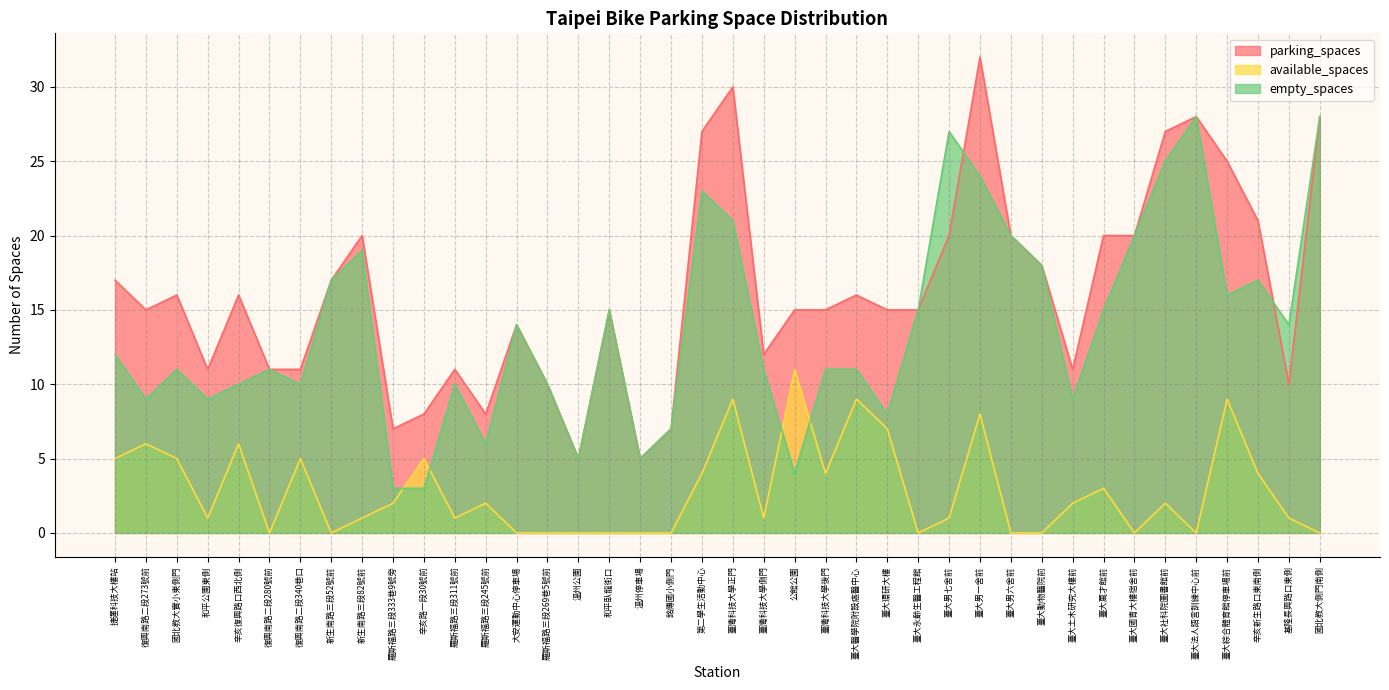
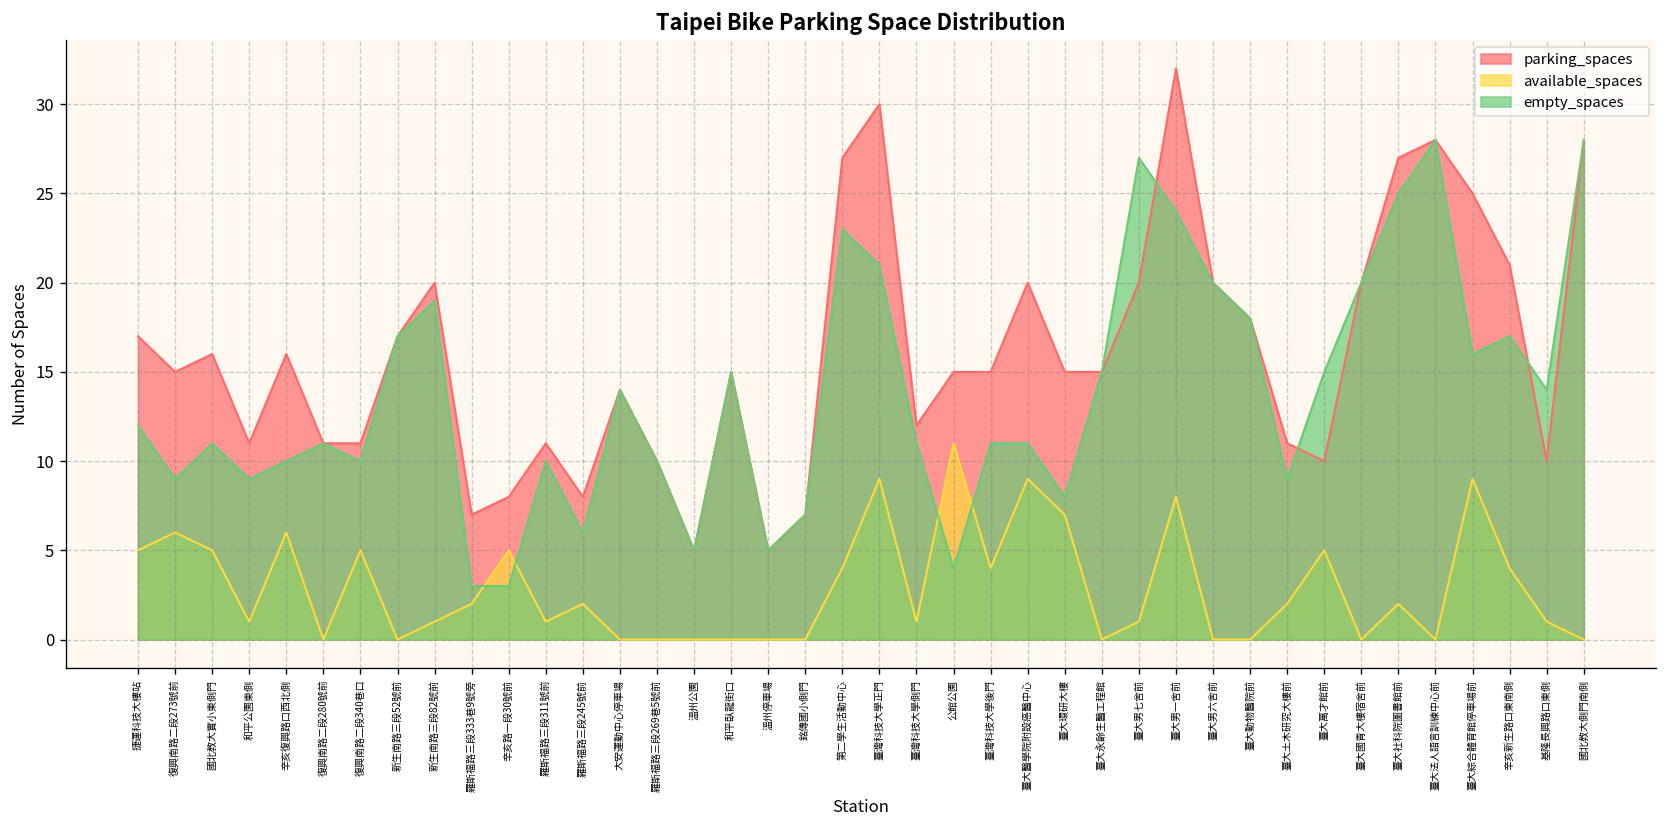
parking_spaces, 臺大醫學院附設癌醫中心: 16 -> 20
parking_spaces, 臺大萬才館前: 20 -> 10
available_spaces, 臺大萬才館前: 3 -> 5
